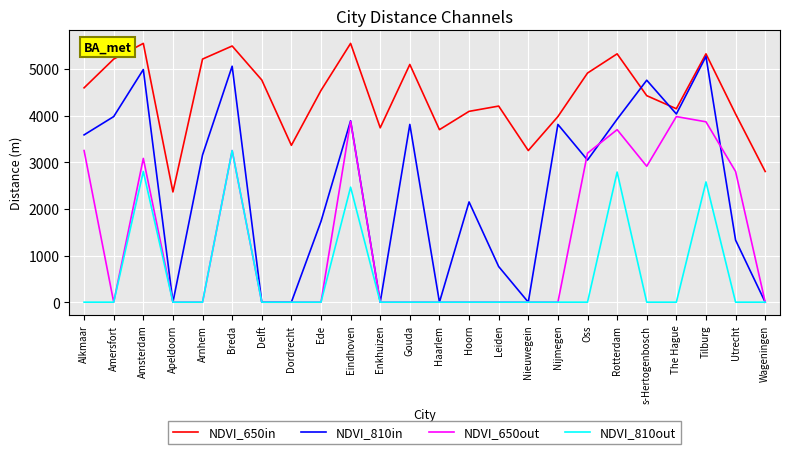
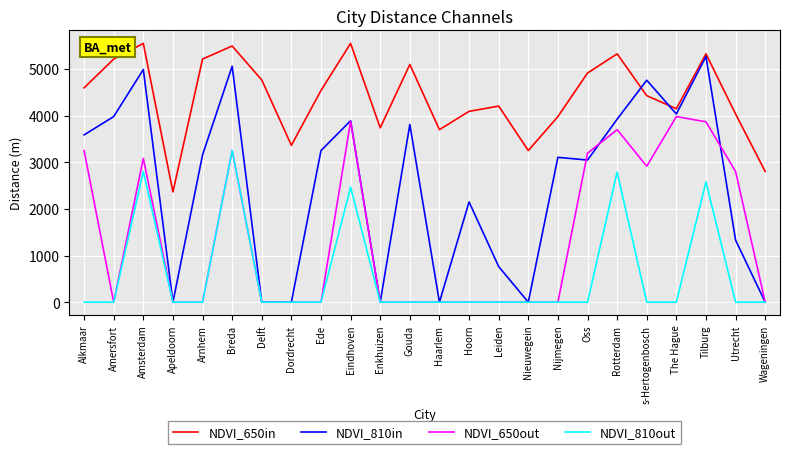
NDVI_810in, Ede: 1700 -> 3200
NDVI_810in, Nijmegen: 3800 -> 3100
